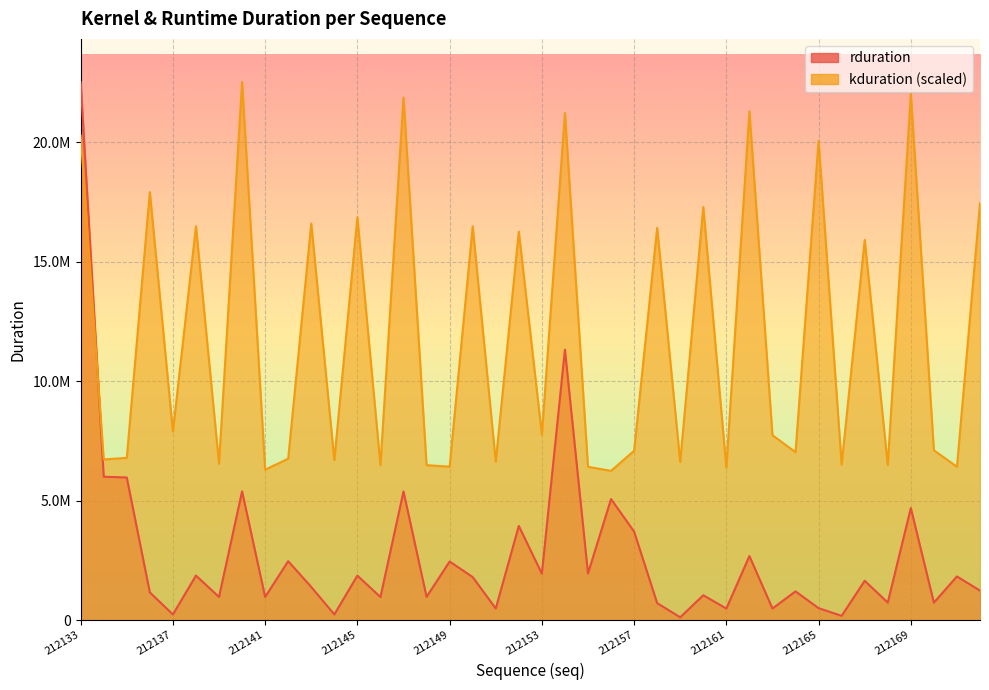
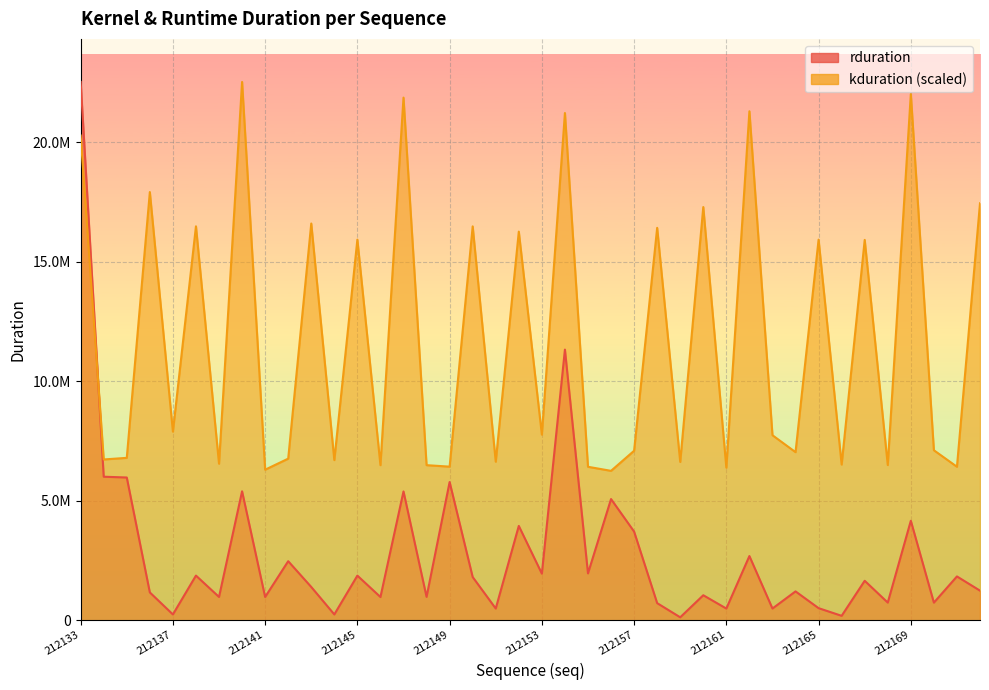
kduration (scaled), 212145: 16900000 -> 15900000
rduration, 212149: 2500000 -> 5800000
kduration (scaled), 212165: 20100000 -> 15900000
rduration, 212169: 4700000 -> 4200000
